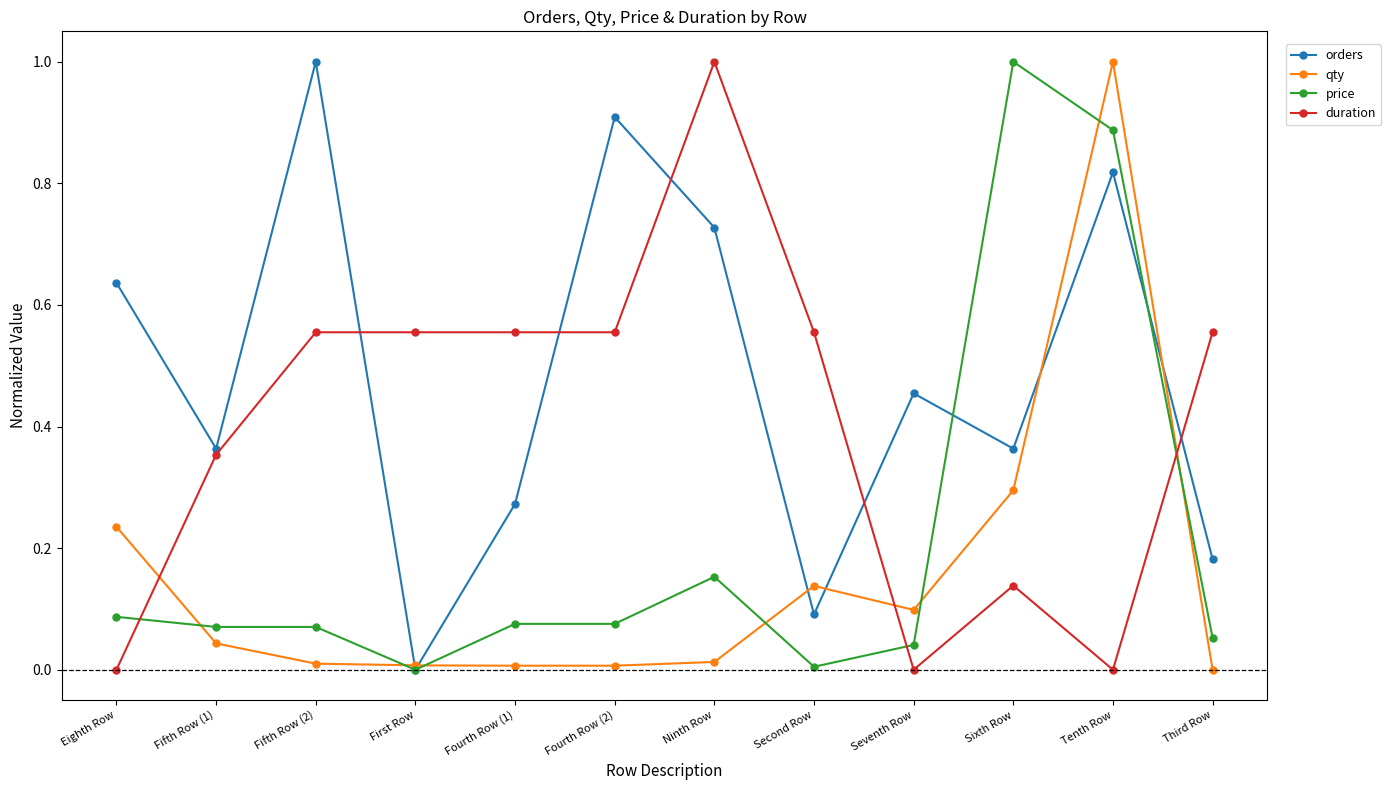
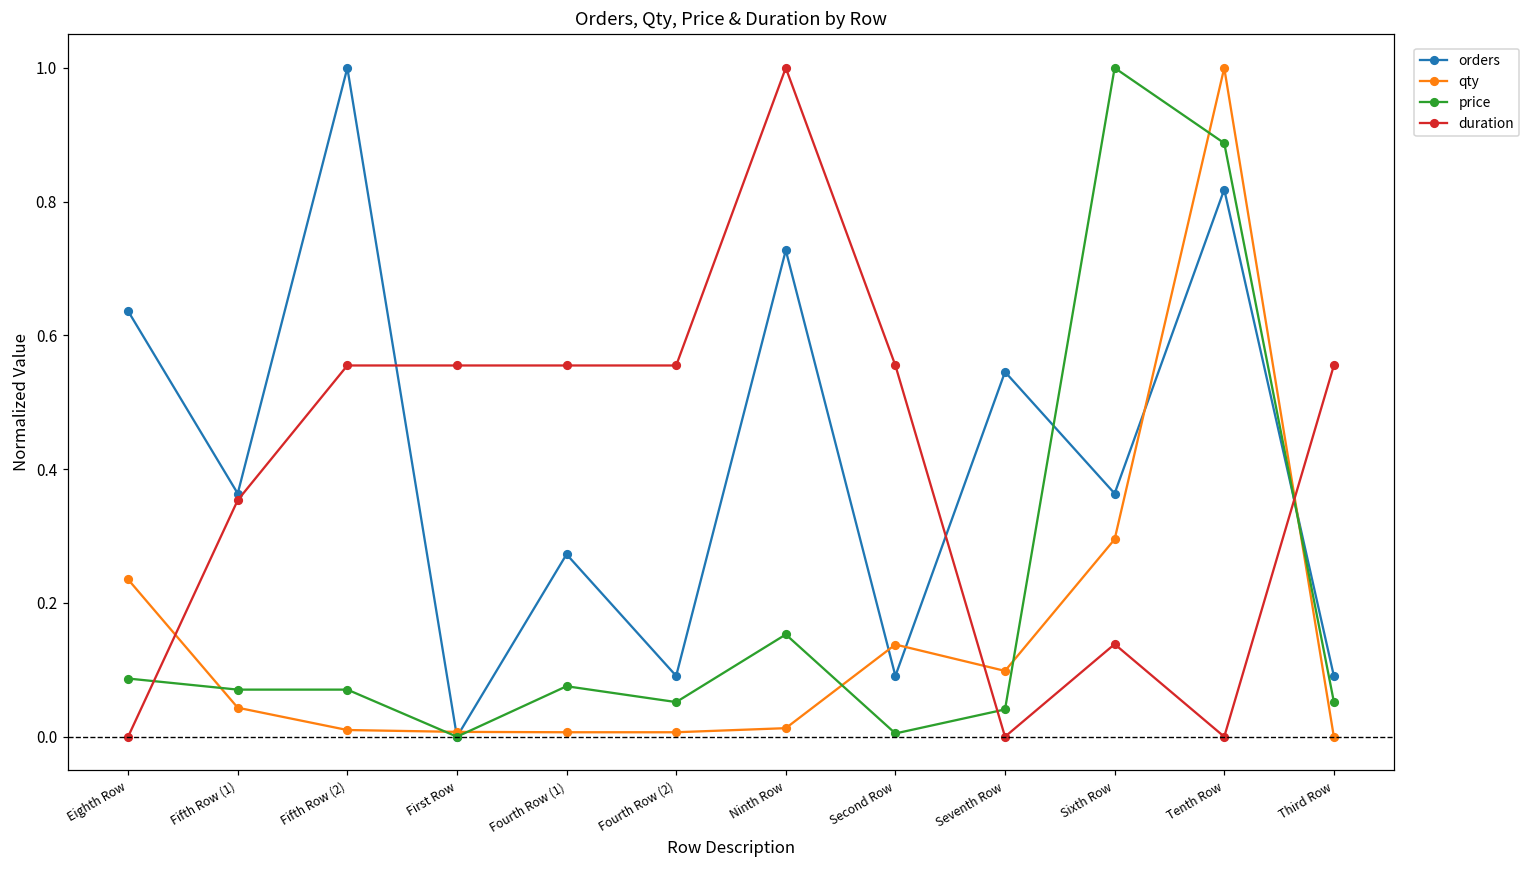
orders, Fourth Row (2): 0.91 -> 0.09
price, Fourth Row (2): 0.08 -> 0.05
orders, Seventh Row: 0.45 -> 0.55
orders, Third Row: 0.18 -> 0.09
